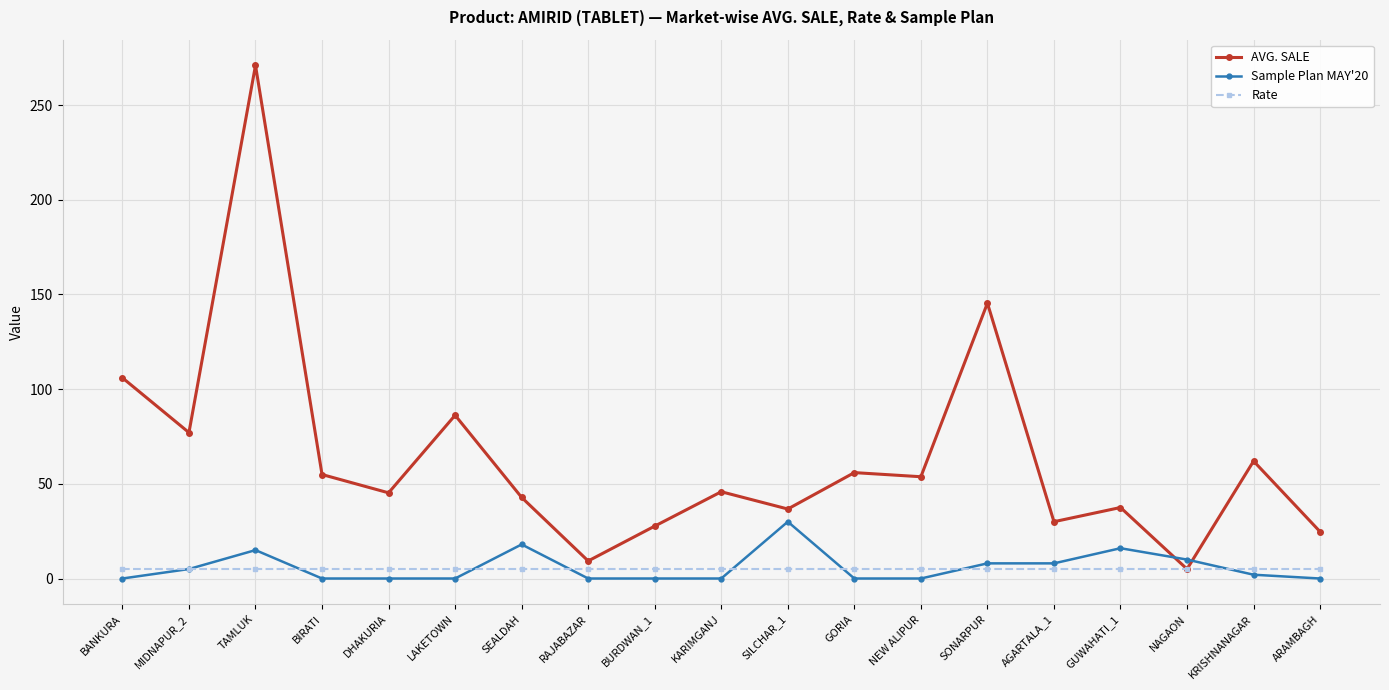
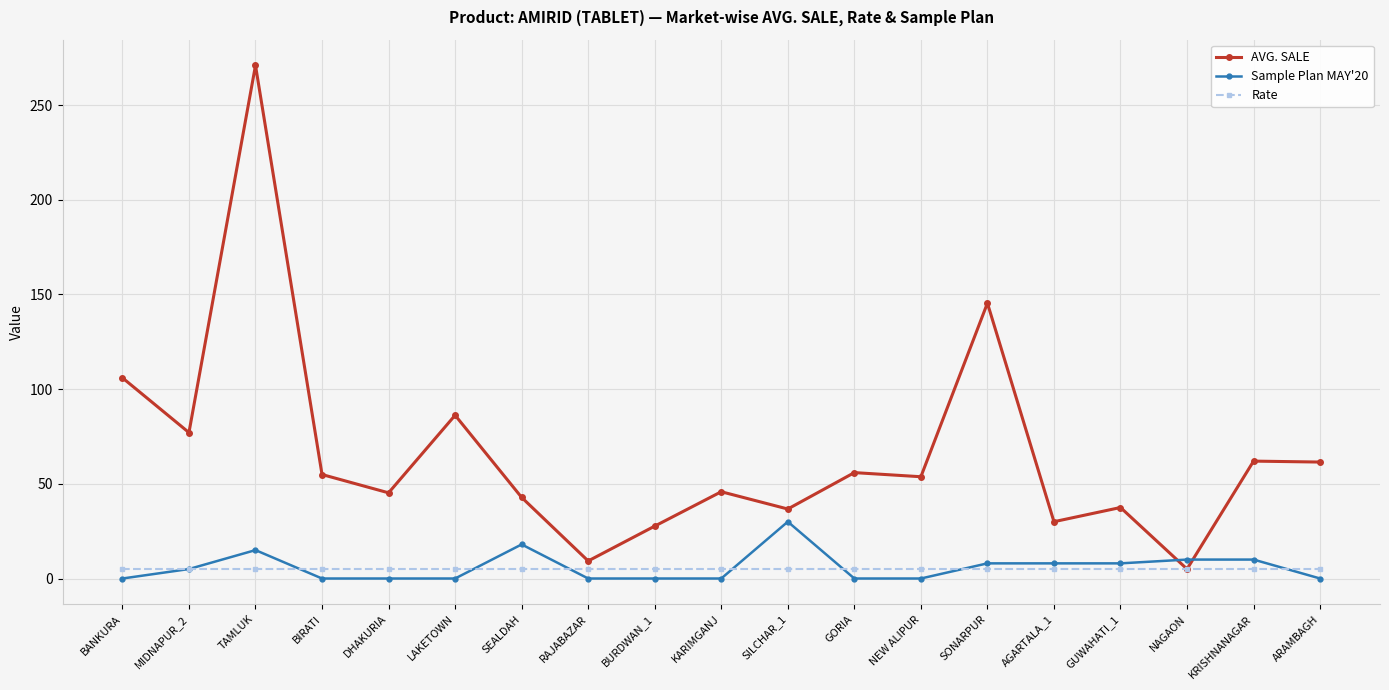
Sample Plan MAY'20, GUWAHATI_1: 16 -> 8
Sample Plan MAY'20, KRISHNANAGAR: 2 -> 10
AVG. SALE, ARAMBAGH: 25 -> 62
